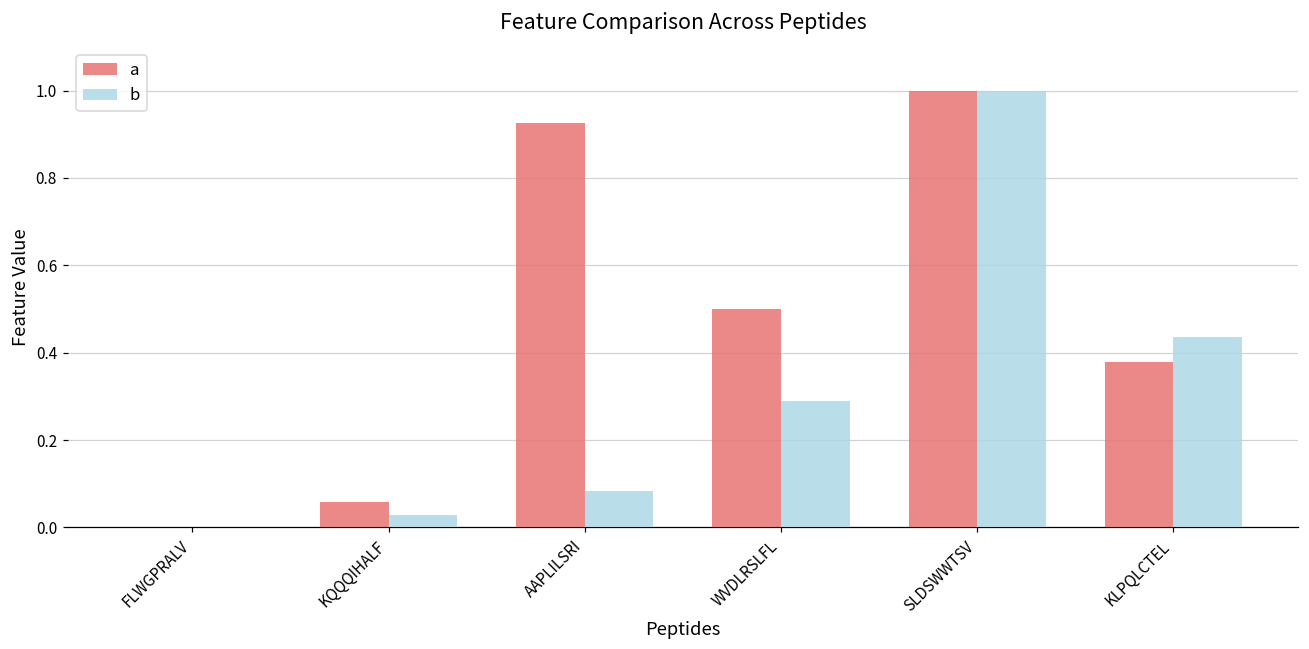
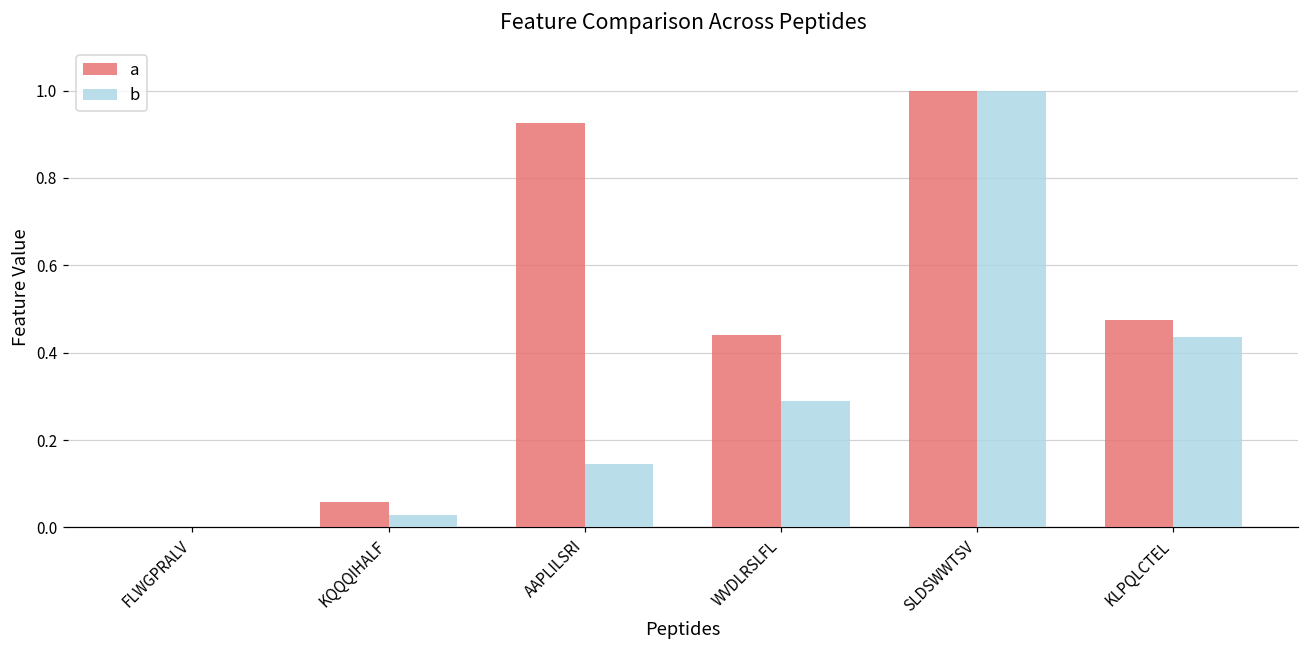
b, AAPLILSRI: 0.08 -> 0.15
a, WVDLRSLFL: 0.50 -> 0.44
a, KLPQLCTEL: 0.38 -> 0.47
